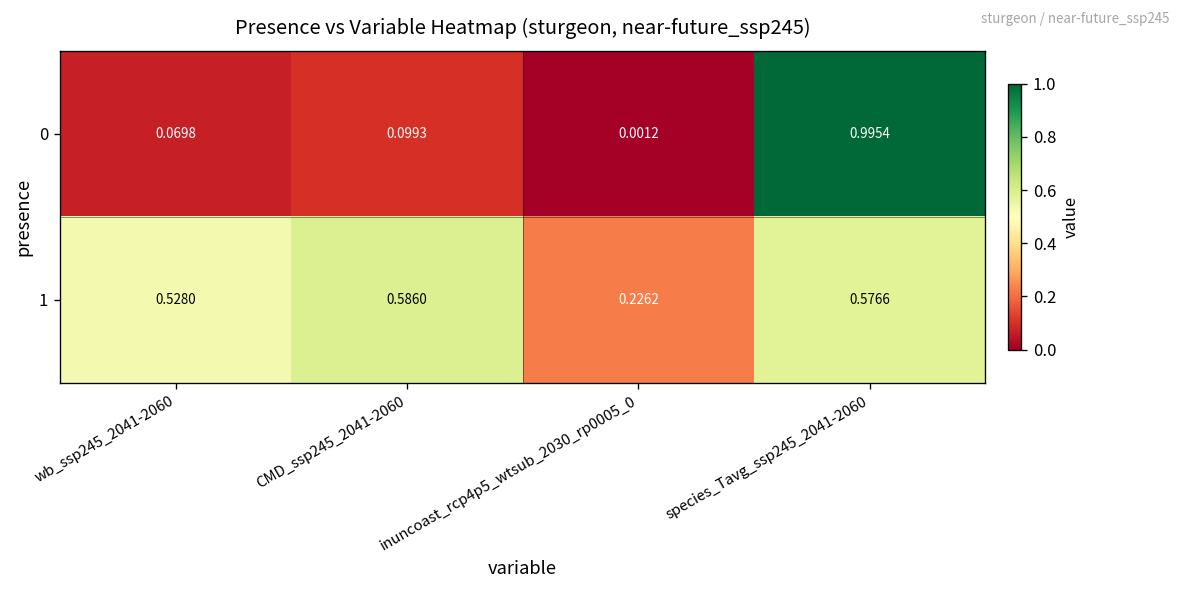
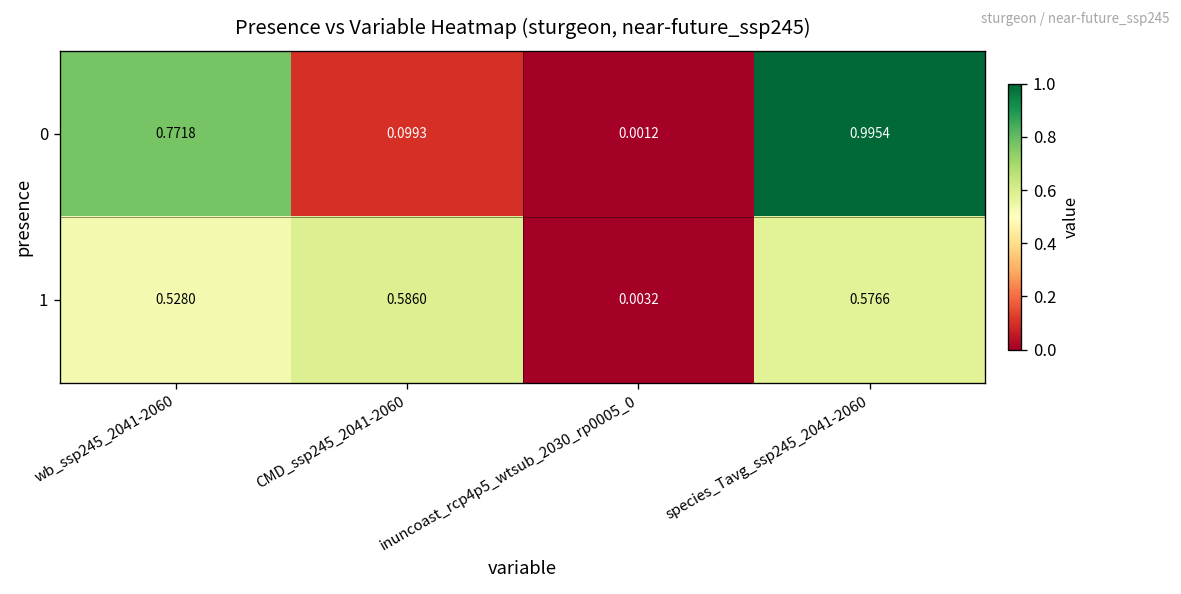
0, wb_ssp245_2041-2060: 0.0698 -> 0.7718
1, inuncoast_rcp4p5_wtsub_2030_rp0005_0: 0.2262 -> 0.0032
